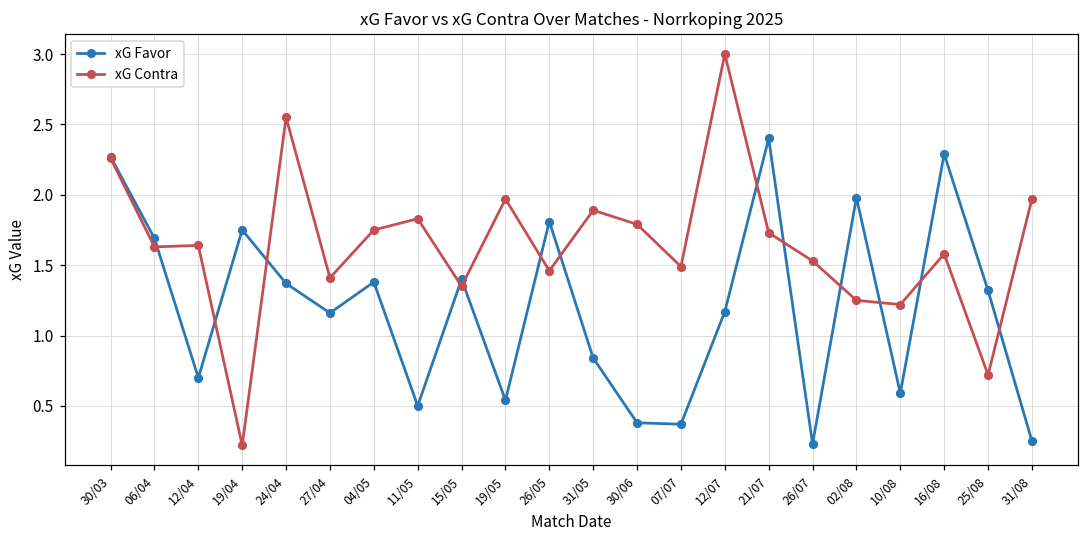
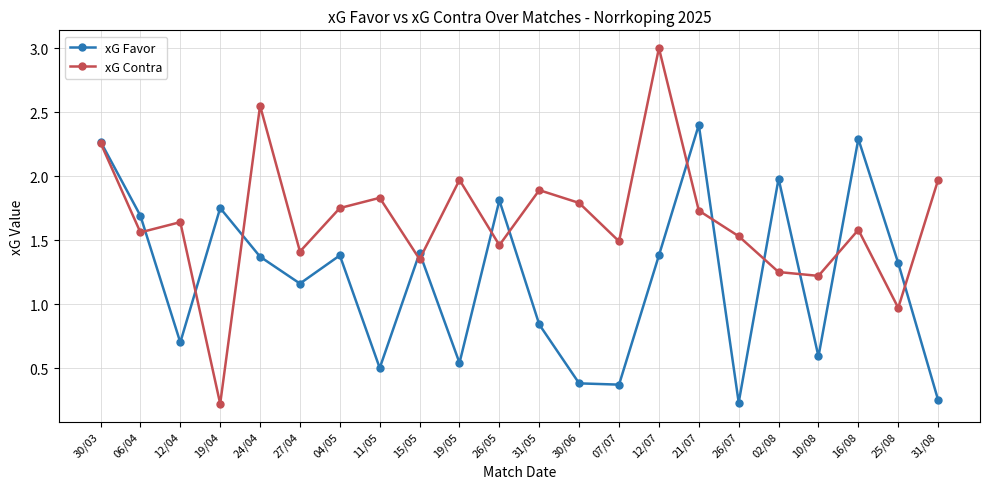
xG Contra, 06/04: 1.63 -> 1.56
xG Favor, 12/07: 1.17 -> 1.38
xG Contra, 25/08: 0.72 -> 0.97
